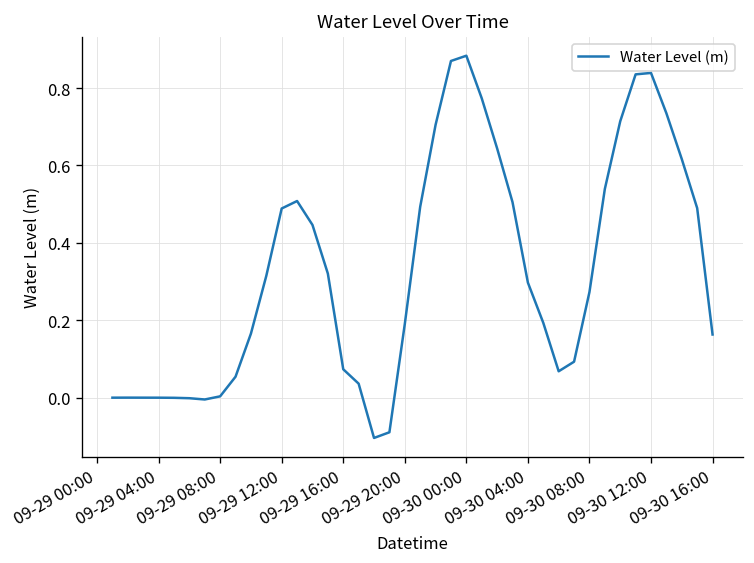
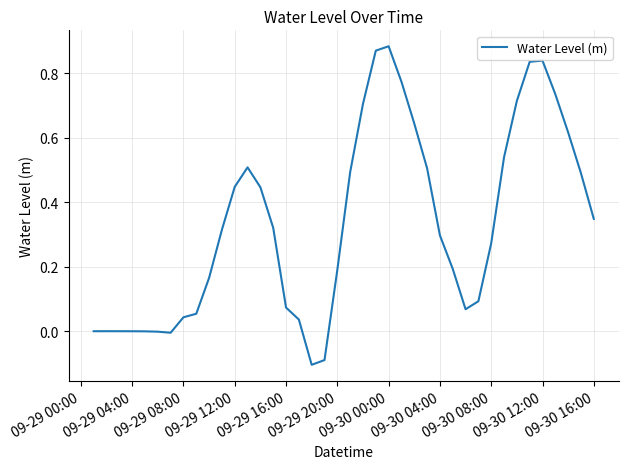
09-29 08:00: 0.00 -> 0.04
09-29 12:00: 0.49 -> 0.45
09-30 16:00: 0.16 -> 0.35
